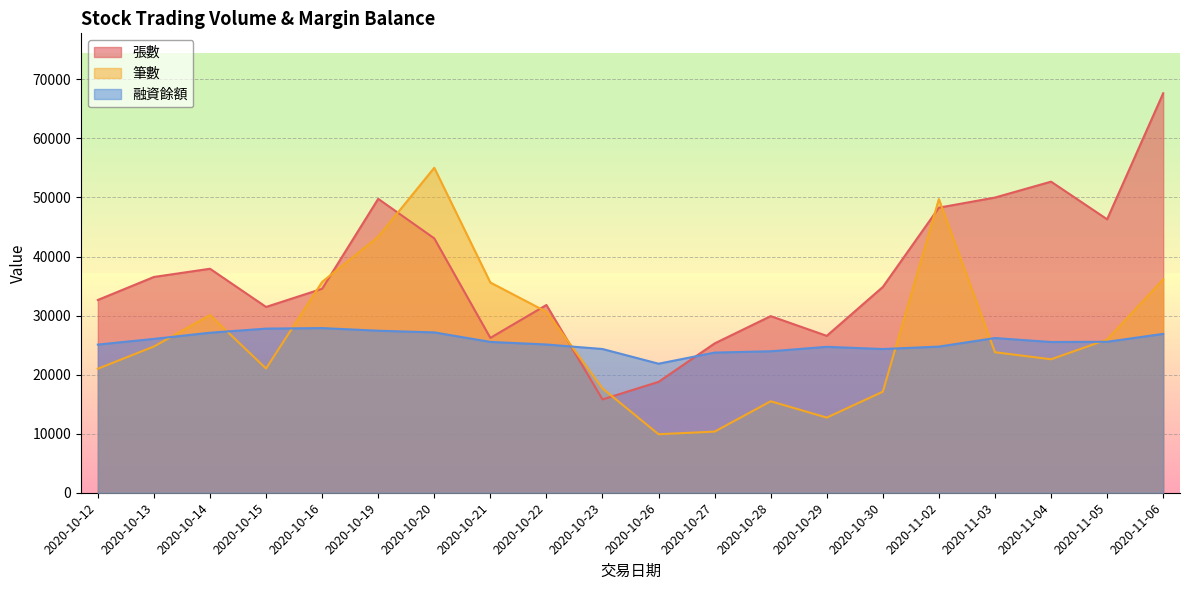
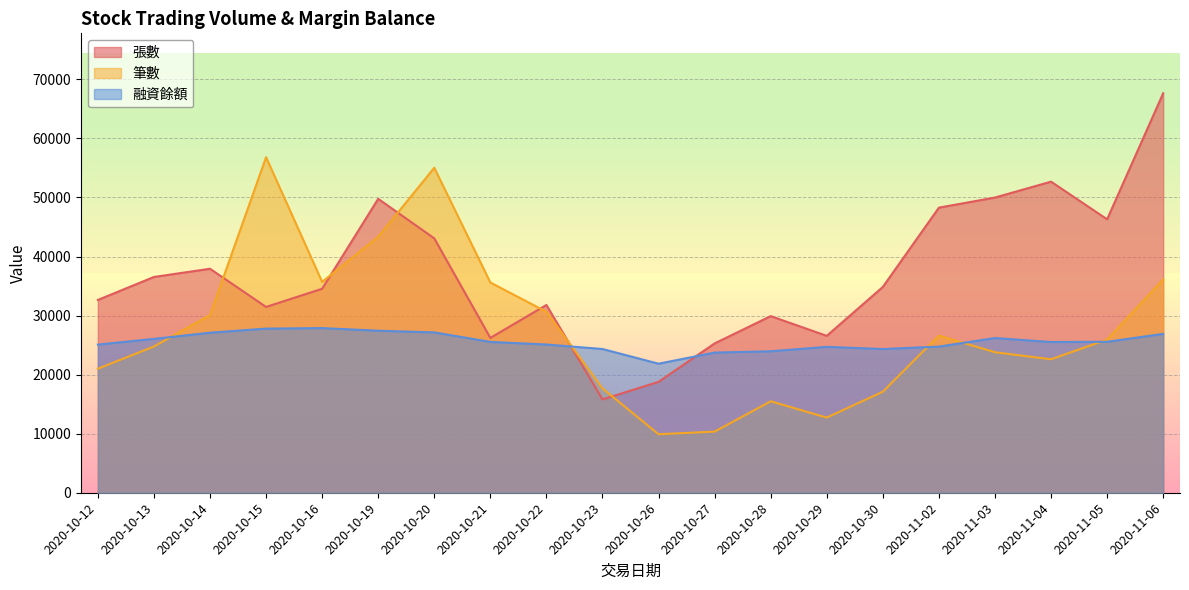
筆數, 2020-10-15: 21000 -> 57000
筆數, 2020-11-02: 50000 -> 27000
